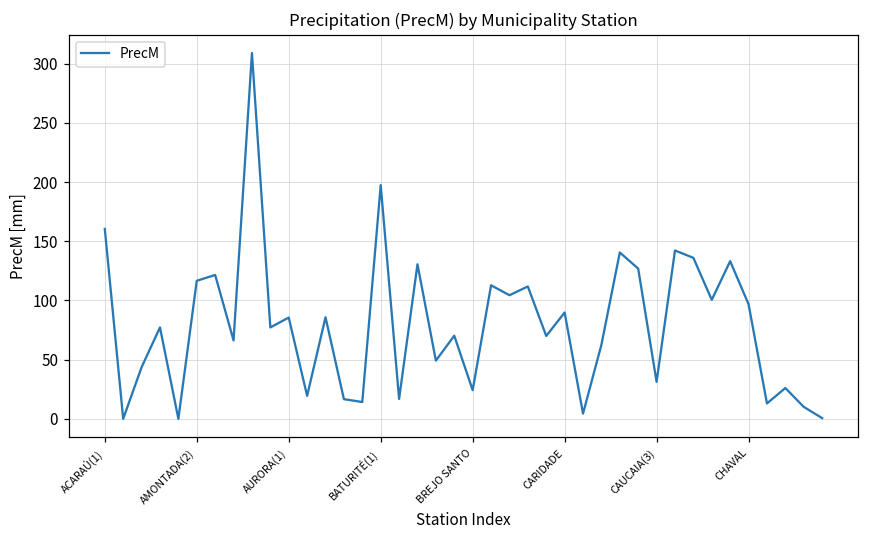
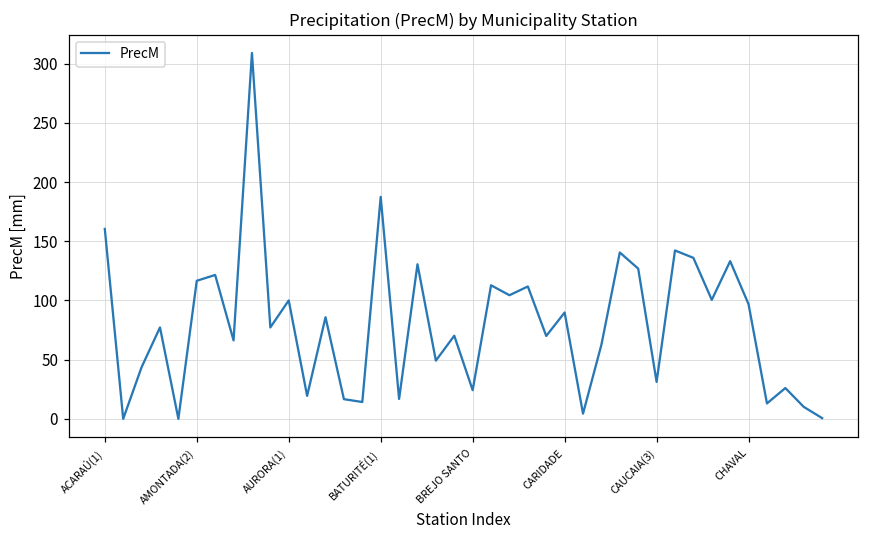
AURORA(1): 86 -> 100
BATURITÉ(1): 197 -> 188
